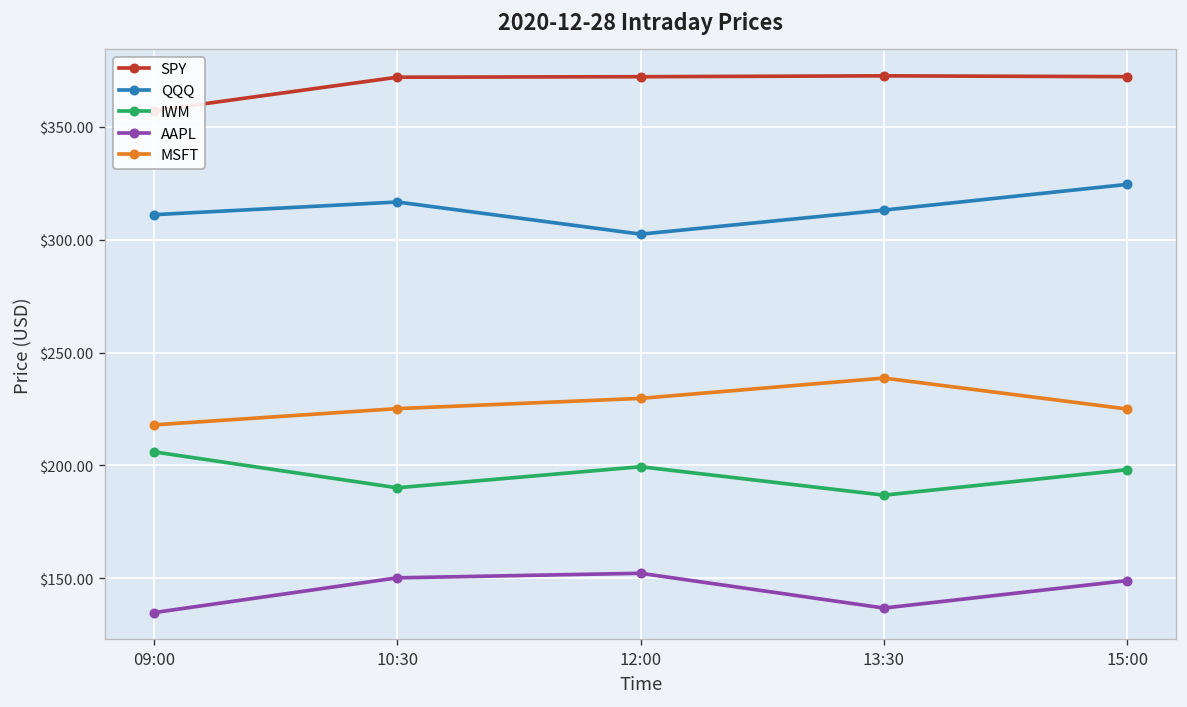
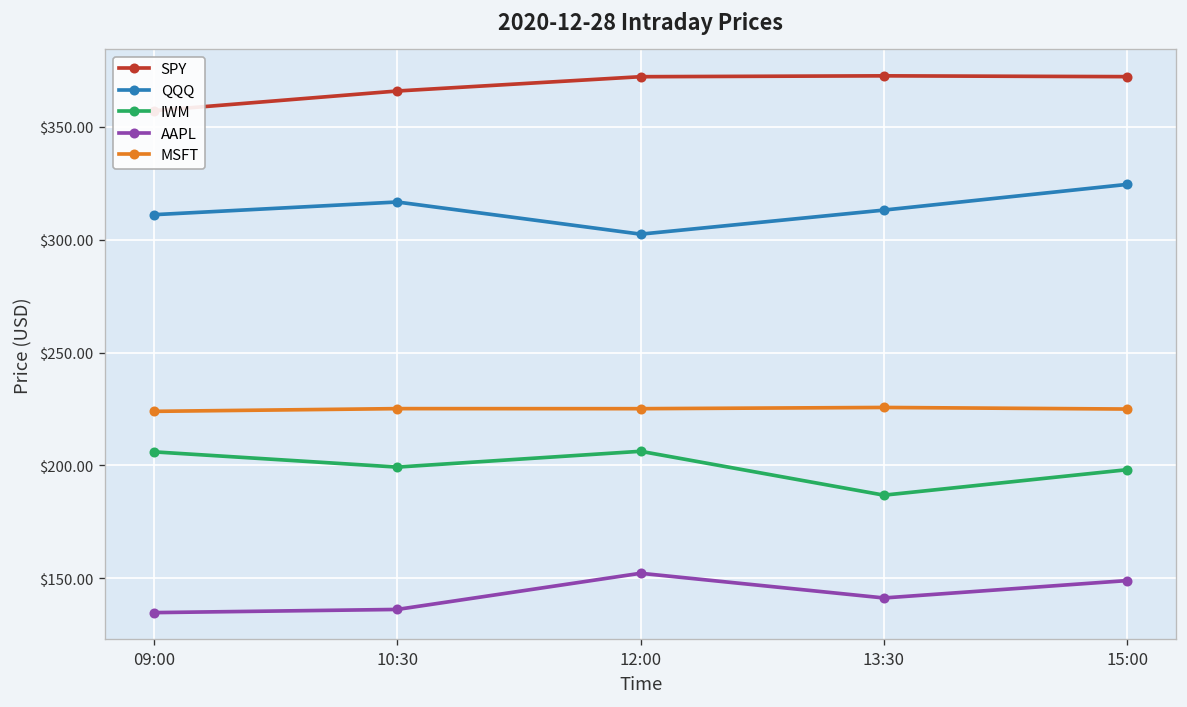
MSFT, 09:00: $218 -> $224
SPY, 10:30: $372 -> $366
IWM, 10:30: $190 -> $199
AAPL, 10:30: $150 -> $136
IWM, 12:00: $199 -> $206
MSFT, 12:00: $230 -> $225
AAPL, 13:30: $137 -> $141
MSFT, 13:30: $239 -> $226
